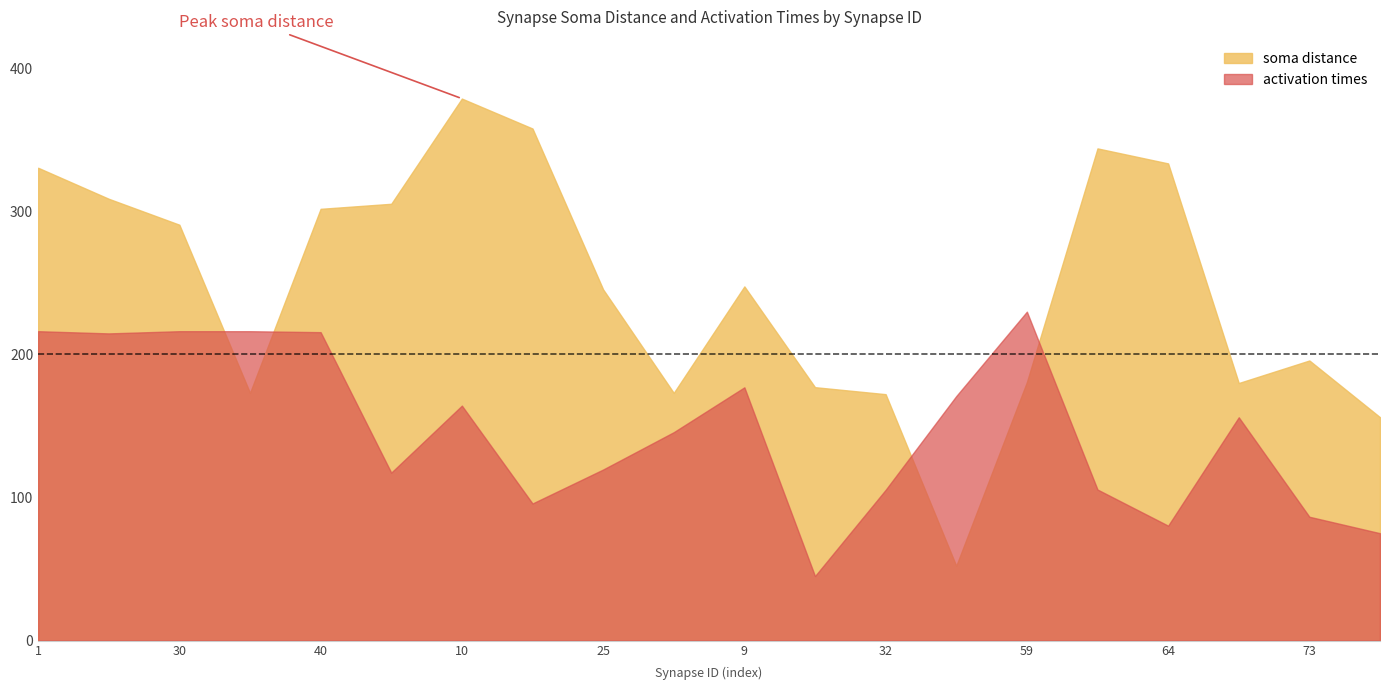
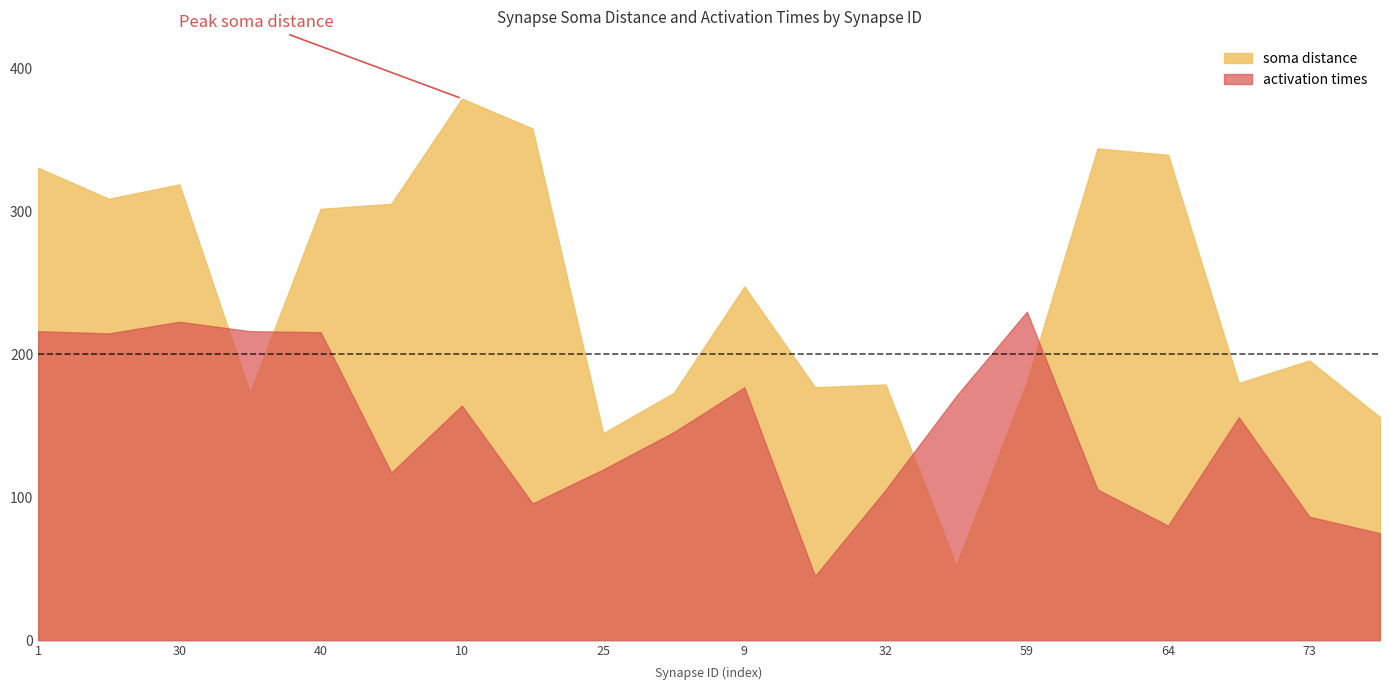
soma distance, 30: 291 -> 319
activation times, 30: 216 -> 223
soma distance, 25: 245 -> 145
soma distance, 32: 172 -> 179
soma distance, 64: 334 -> 339
